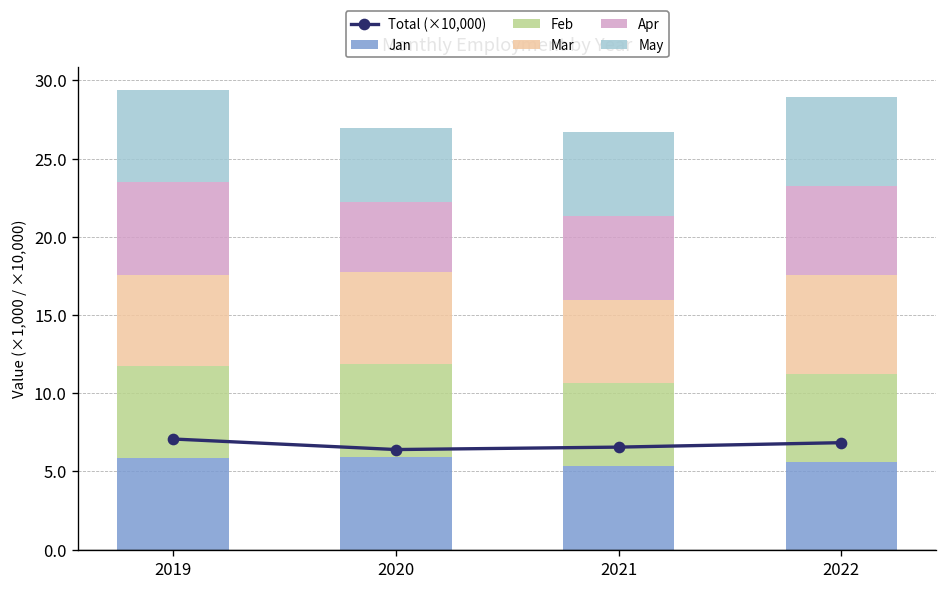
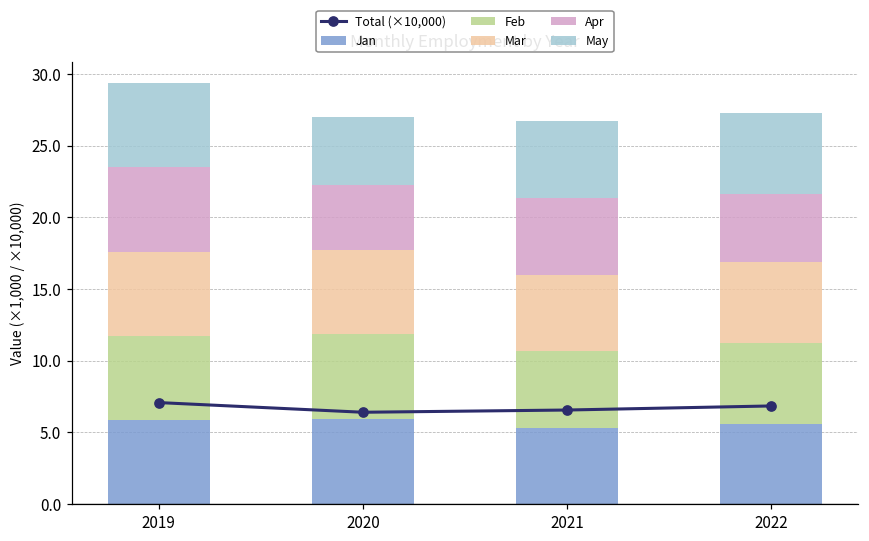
Mar, 2022: 6.3 -> 5.7
Apr, 2022: 5.7 -> 4.7
